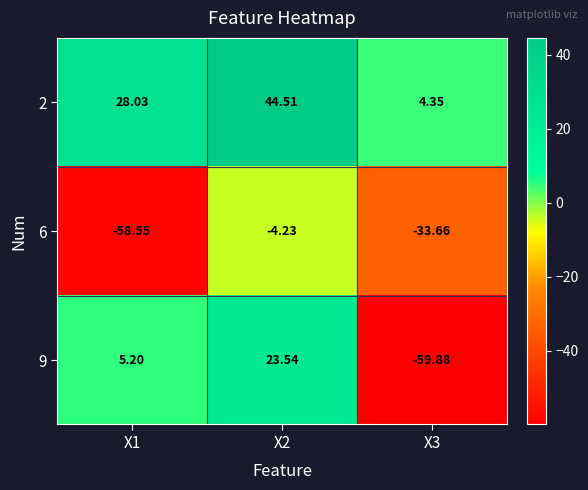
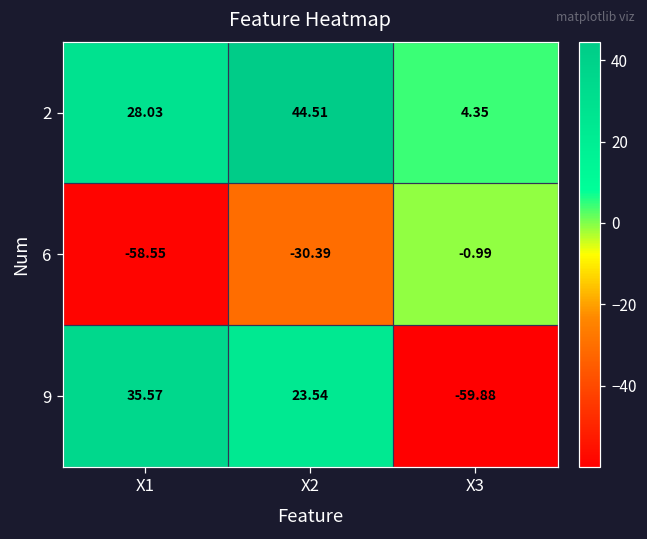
6, X2: -4.23 -> -30.39
6, X3: -33.66 -> -0.99
9, X1: 5.20 -> 35.57
